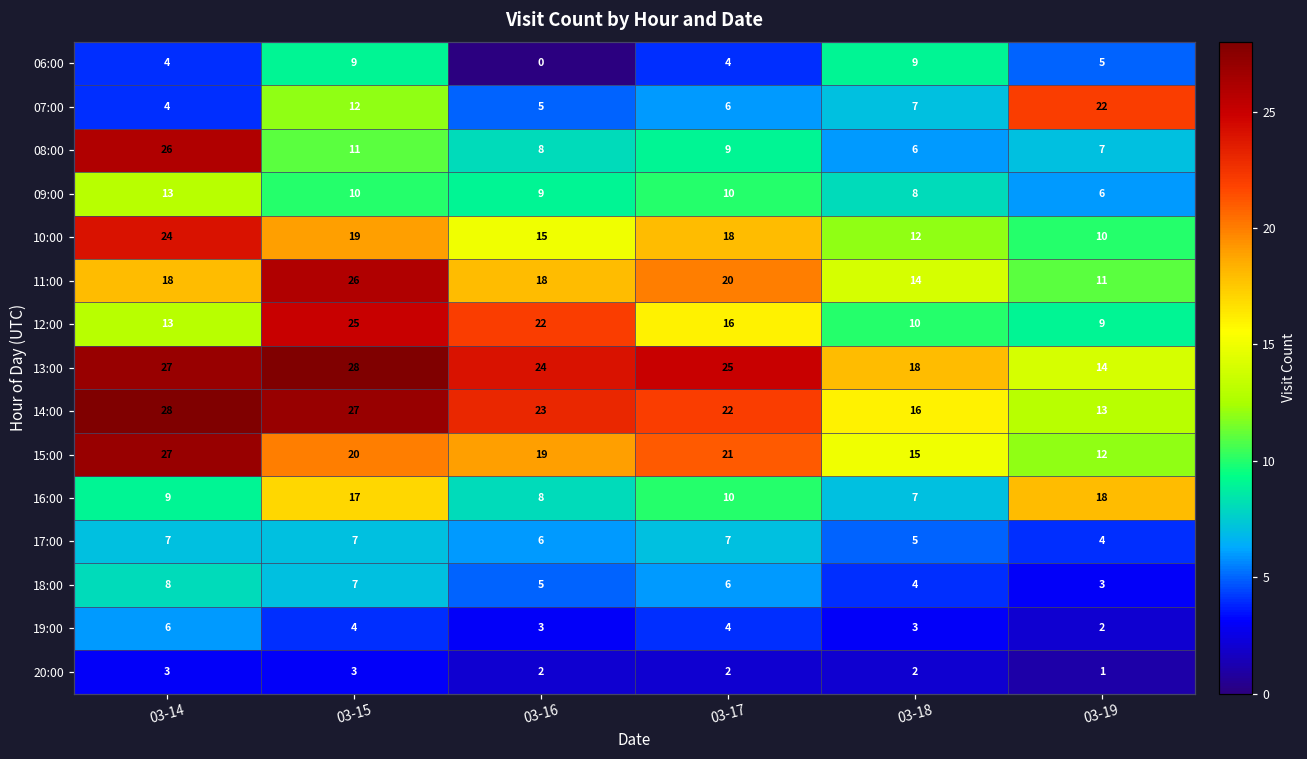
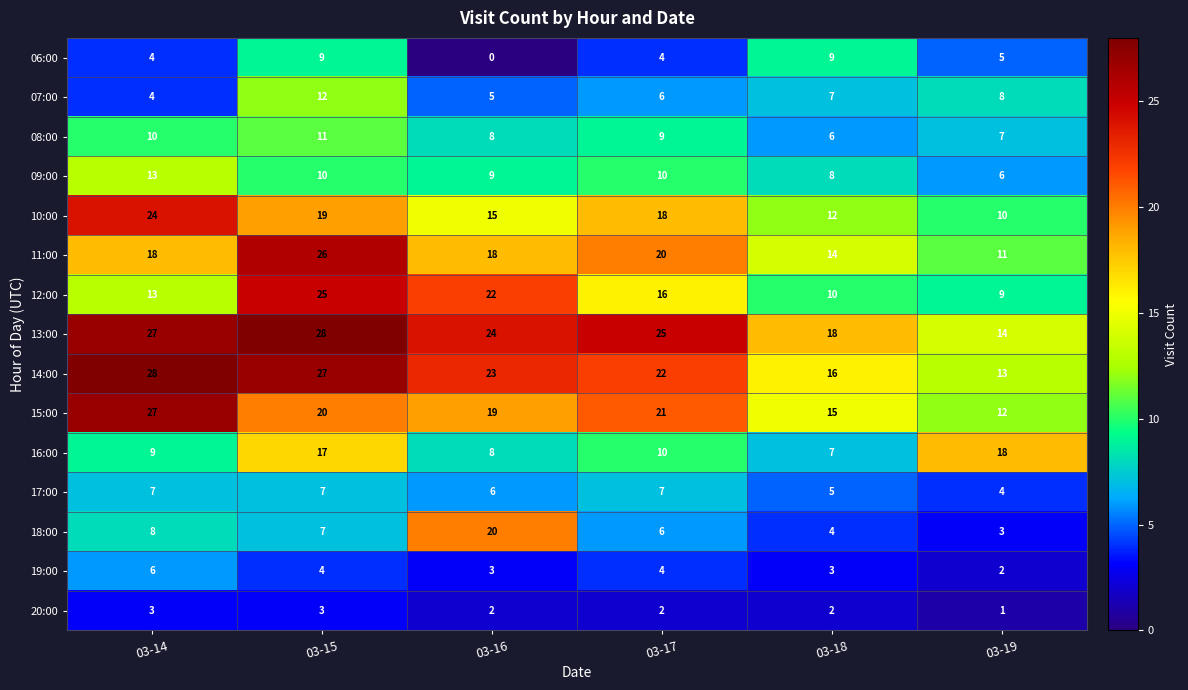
07:00, 03-19: 22 -> 8
08:00, 03-14: 26 -> 10
18:00, 03-16: 5 -> 20
